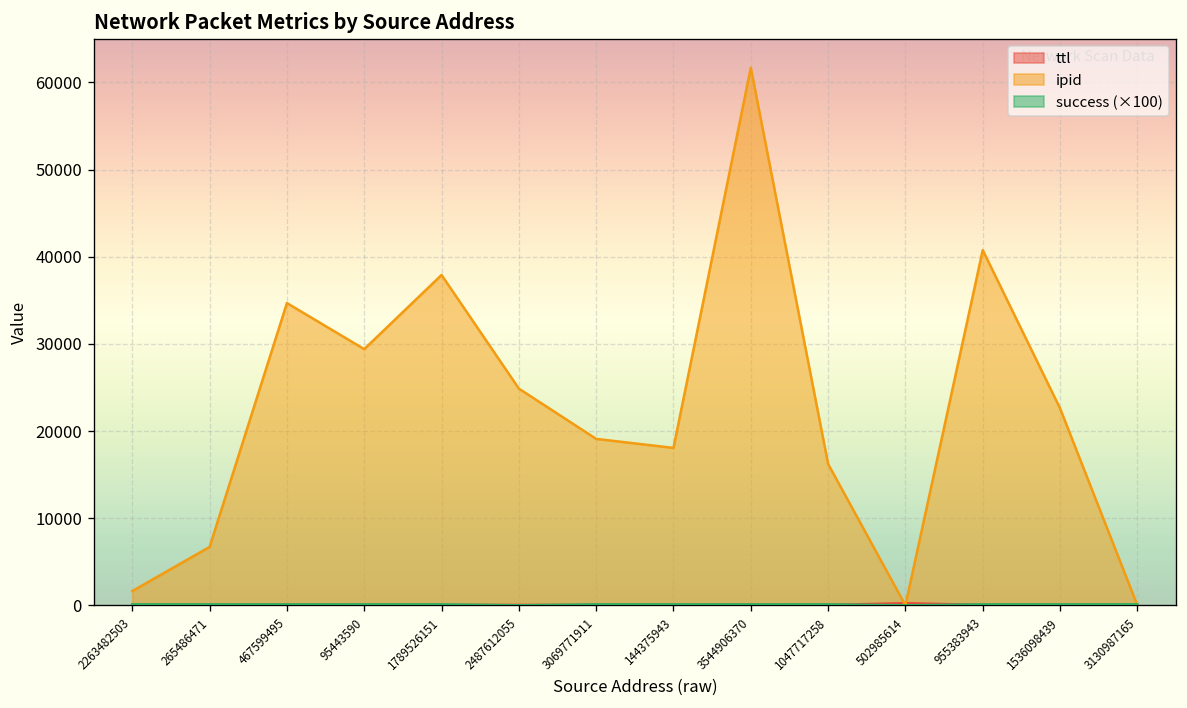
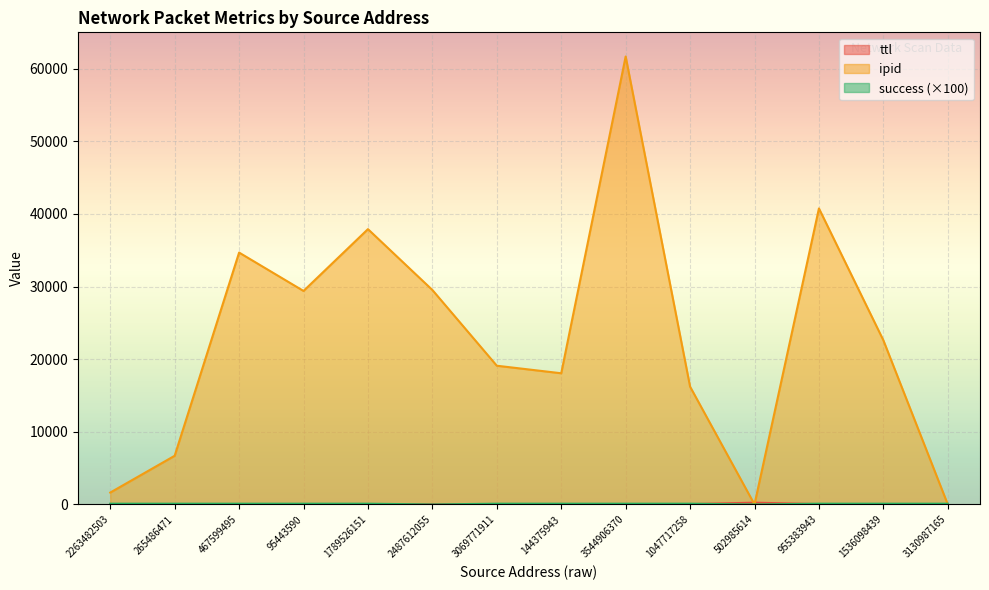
ipid, 2487612055: 25000 -> 30000
